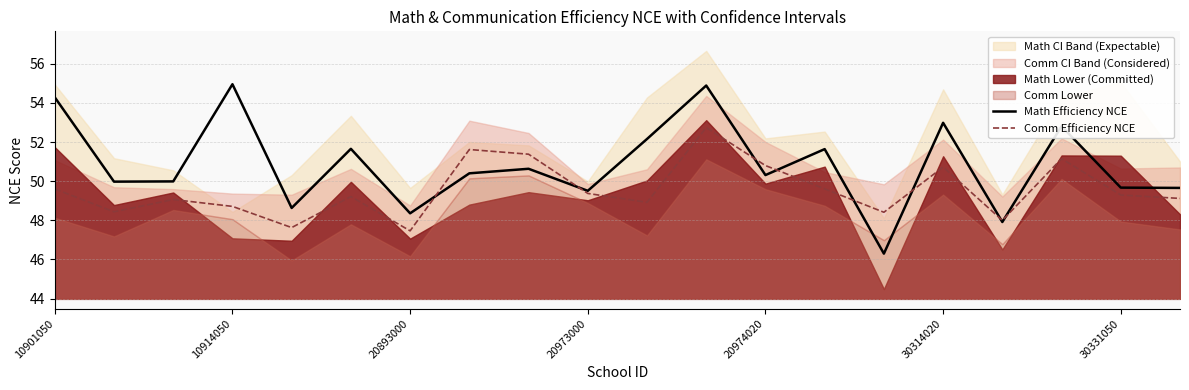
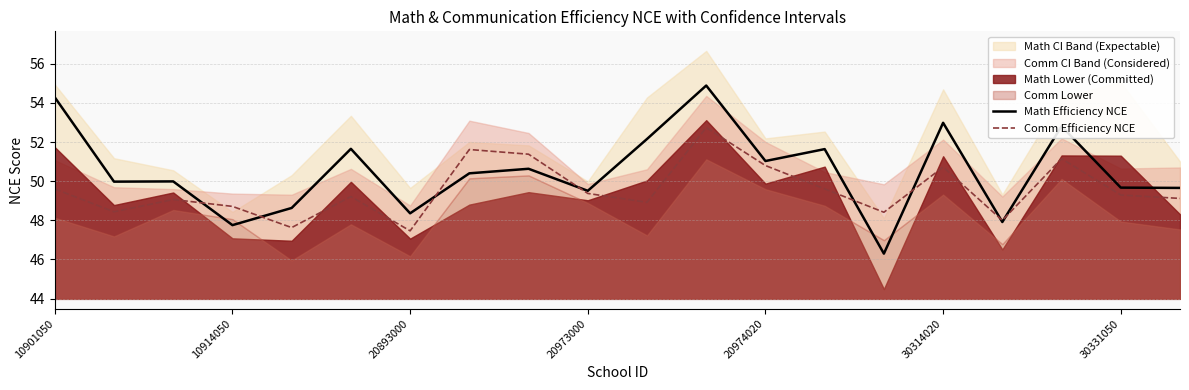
Math Efficiency NCE, 10914050: 55.0 -> 47.8
Math Efficiency NCE, 20974020: 50.3 -> 51.0
